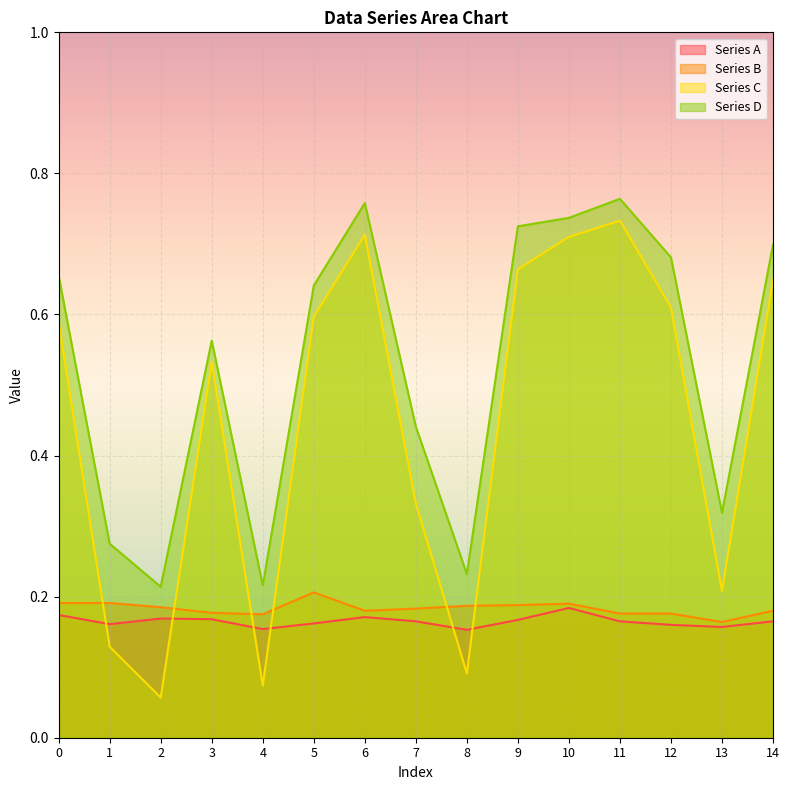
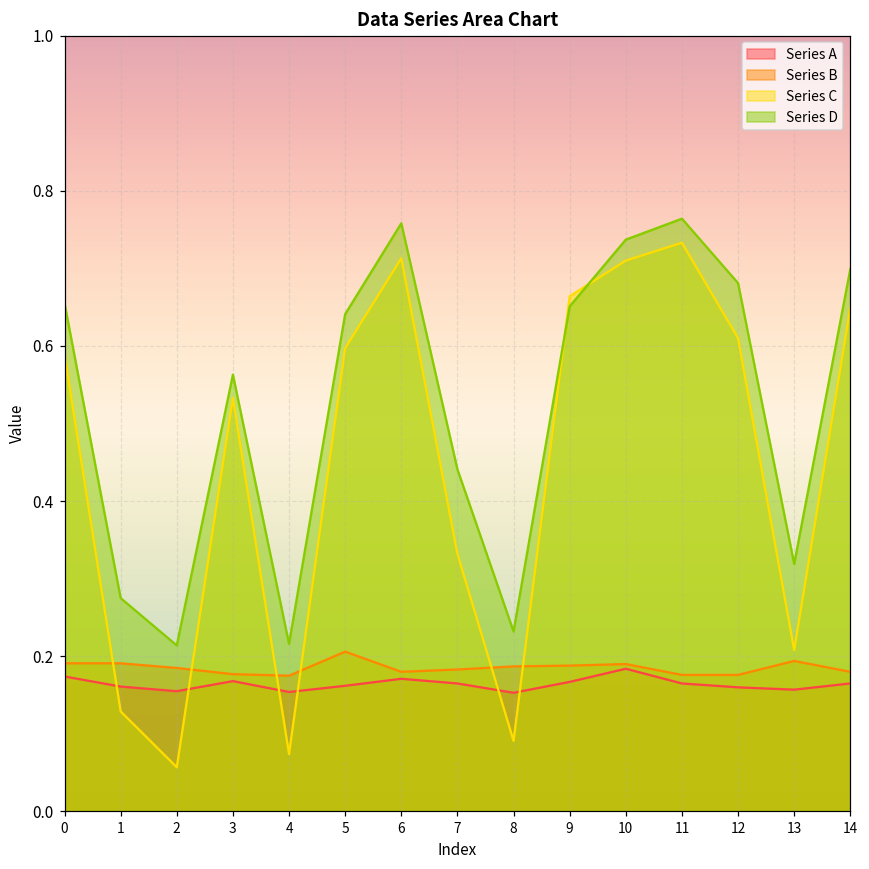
Series A, 2: 0.17 -> 0.16
Series D, 9: 0.73 -> 0.65
Series B, 13: 0.16 -> 0.19
